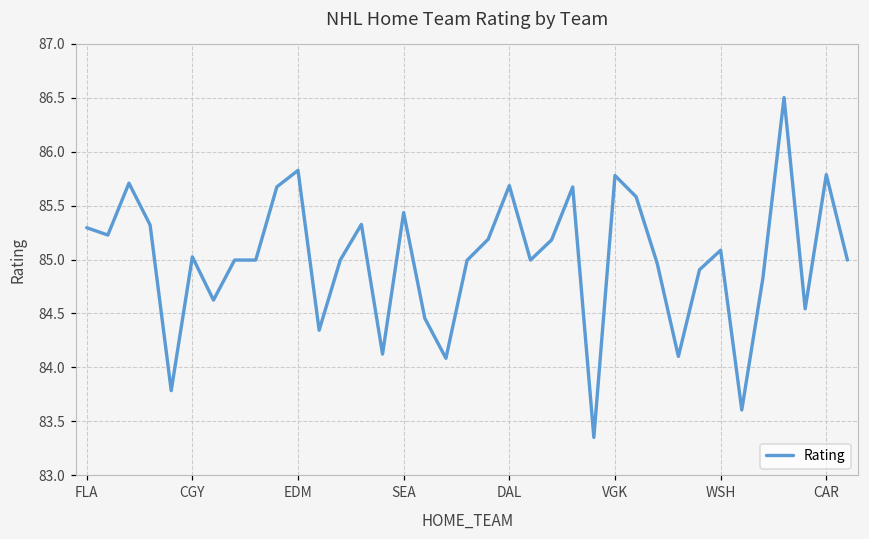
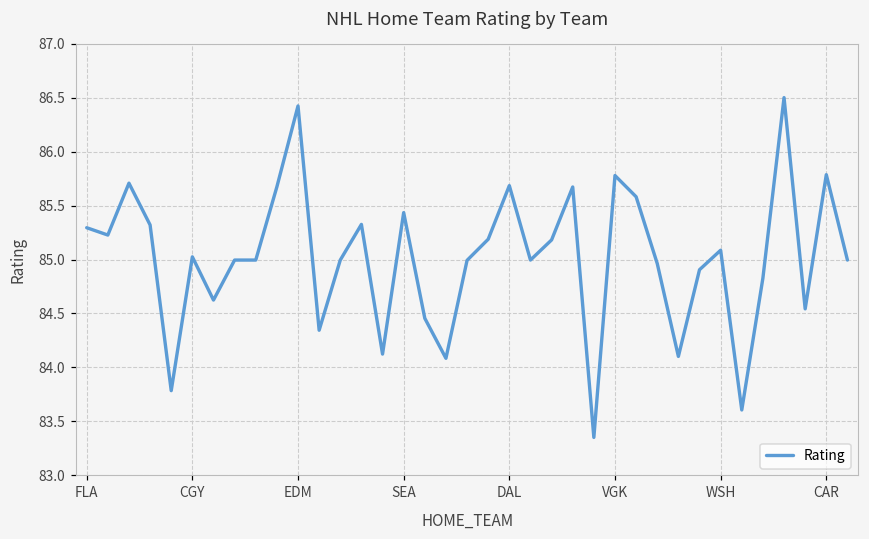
EDM: 85.8 -> 86.4
